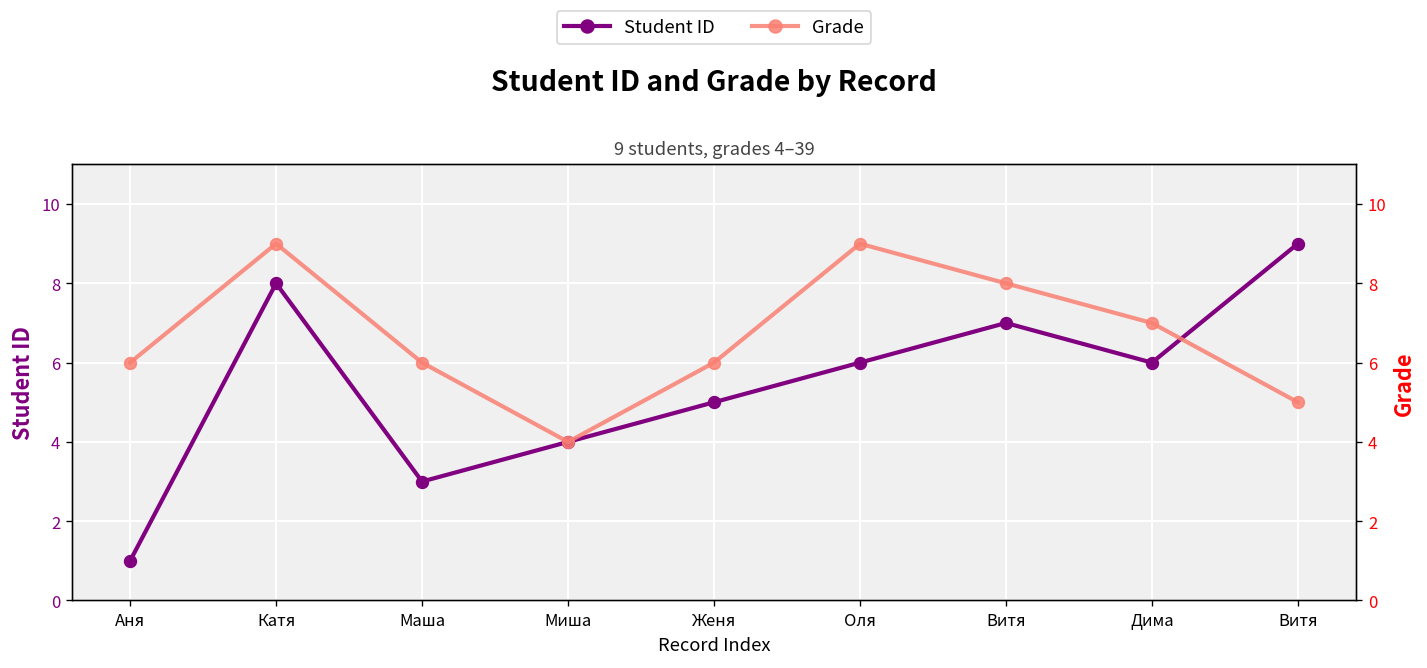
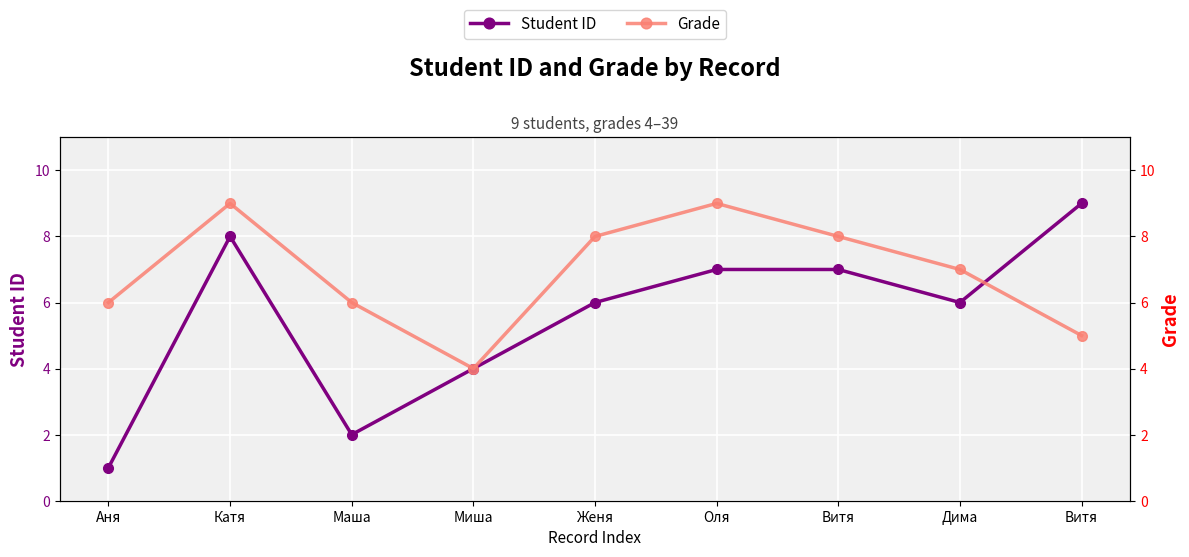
Student ID, Маша: 3 -> 2
Student ID, Женя: 5 -> 6
Student ID, Оля: 6 -> 7
Grade, Женя: 6 -> 8
